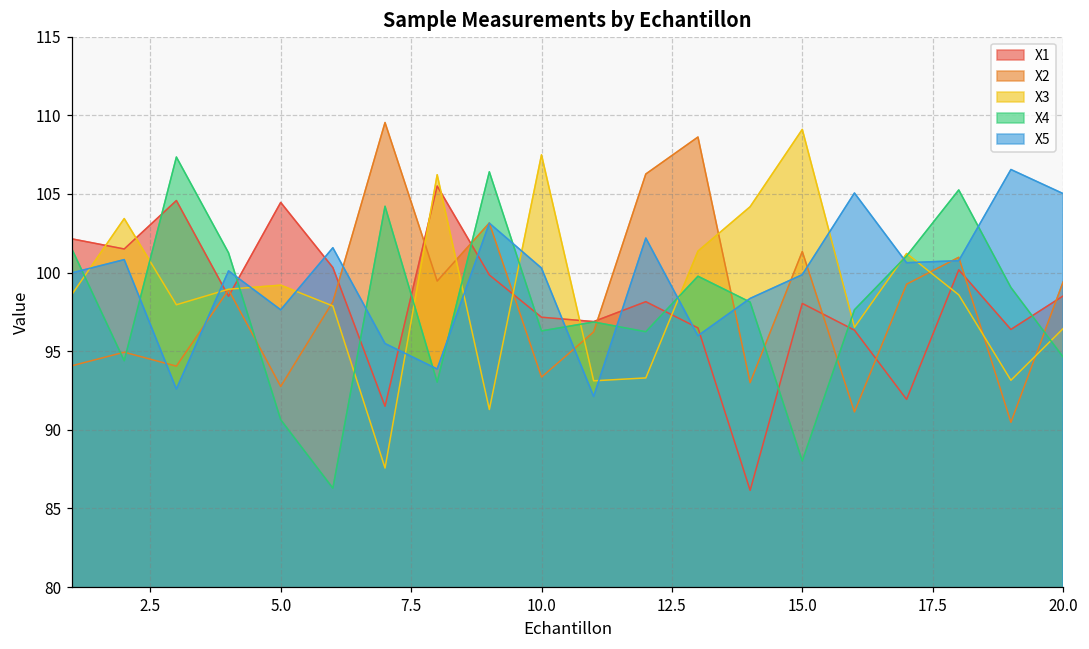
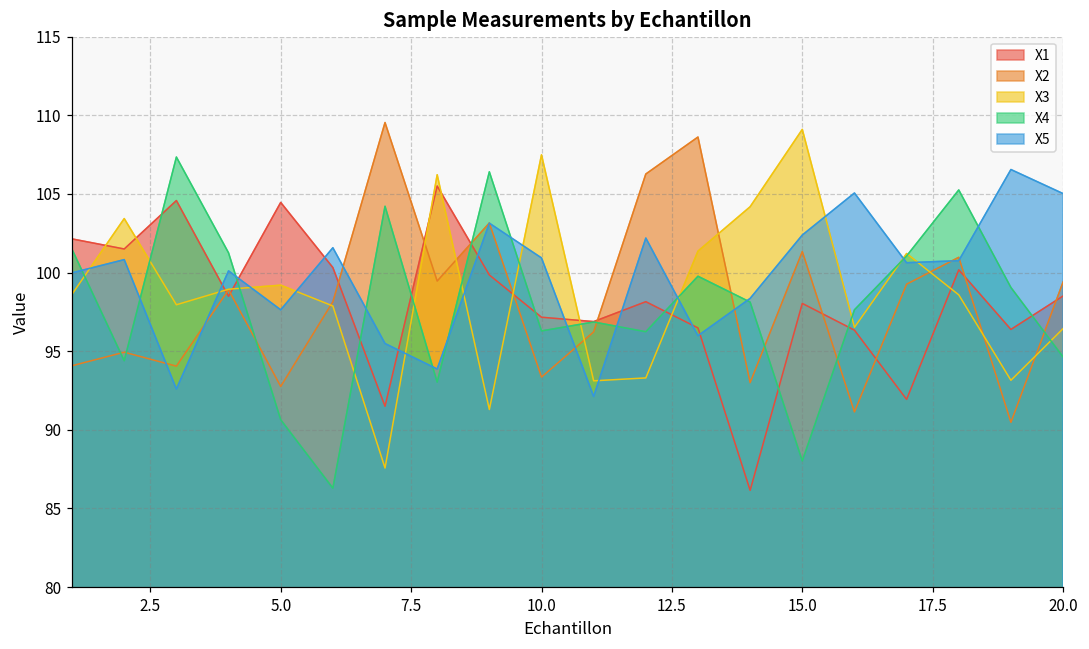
X5, 10.0: 100.3 -> 100.9
X5, 15.0: 99.9 -> 102.4
